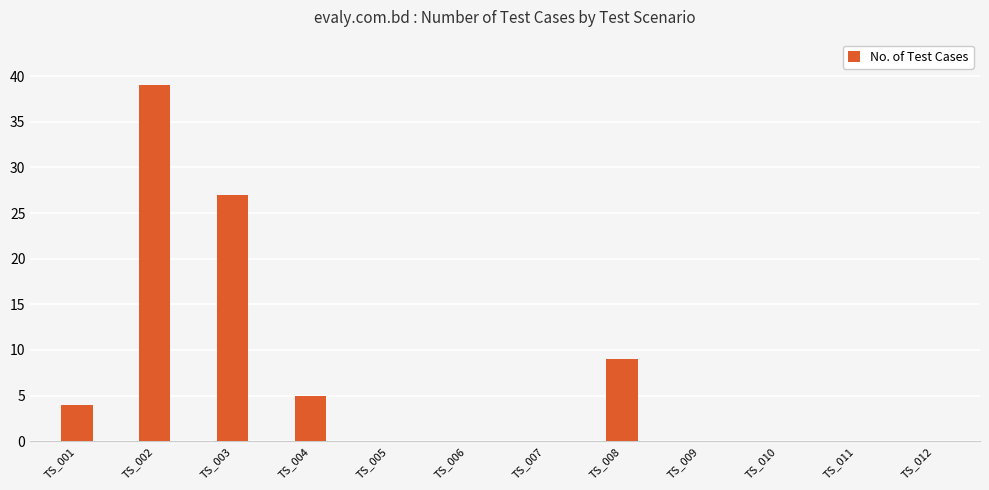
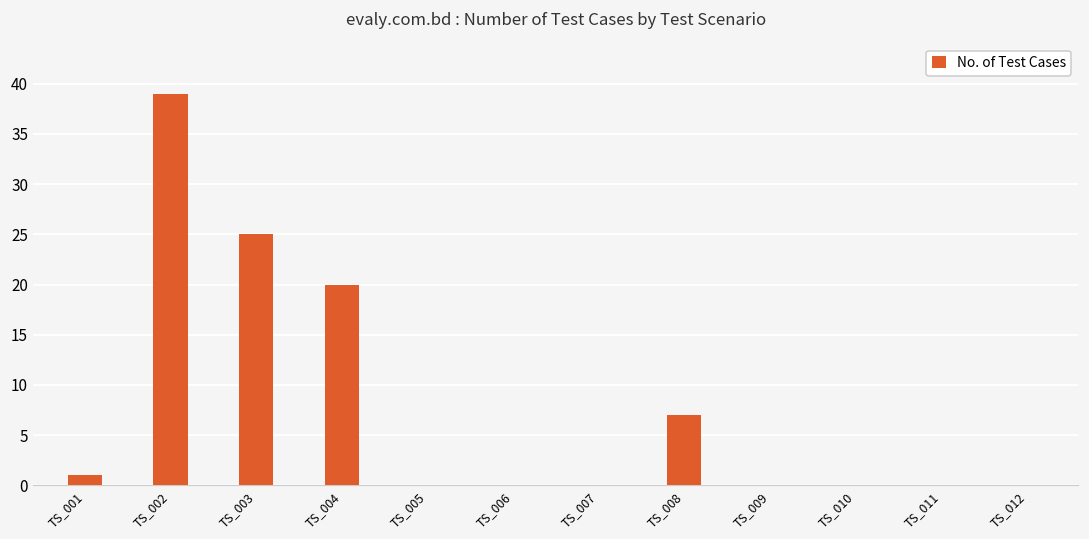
TS_001: 4 -> 1
TS_003: 27 -> 25
TS_004: 5 -> 20
TS_008: 9 -> 7
